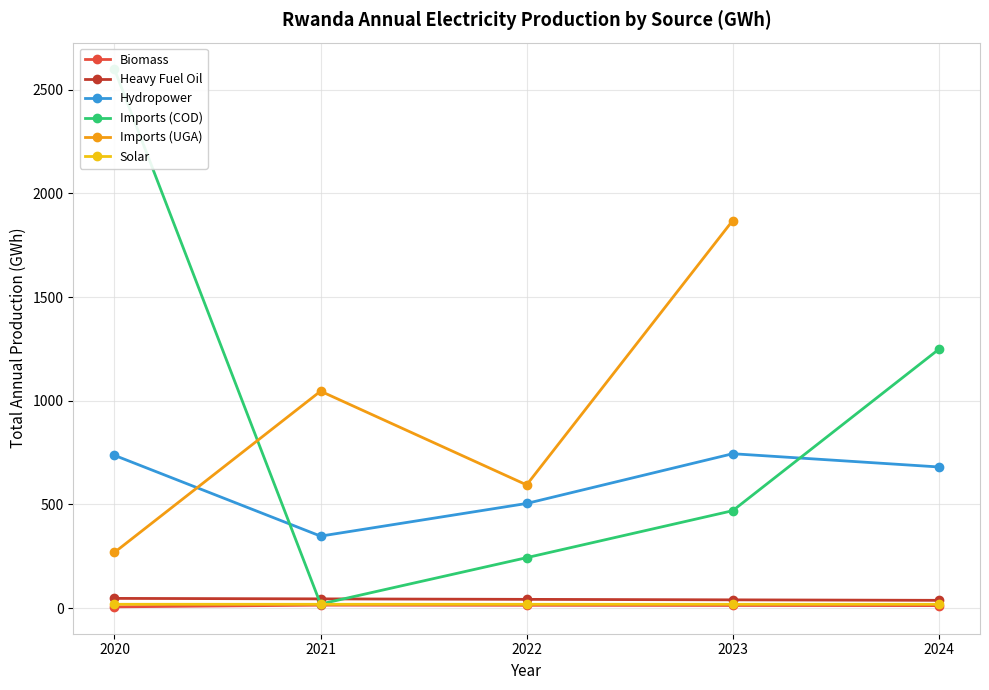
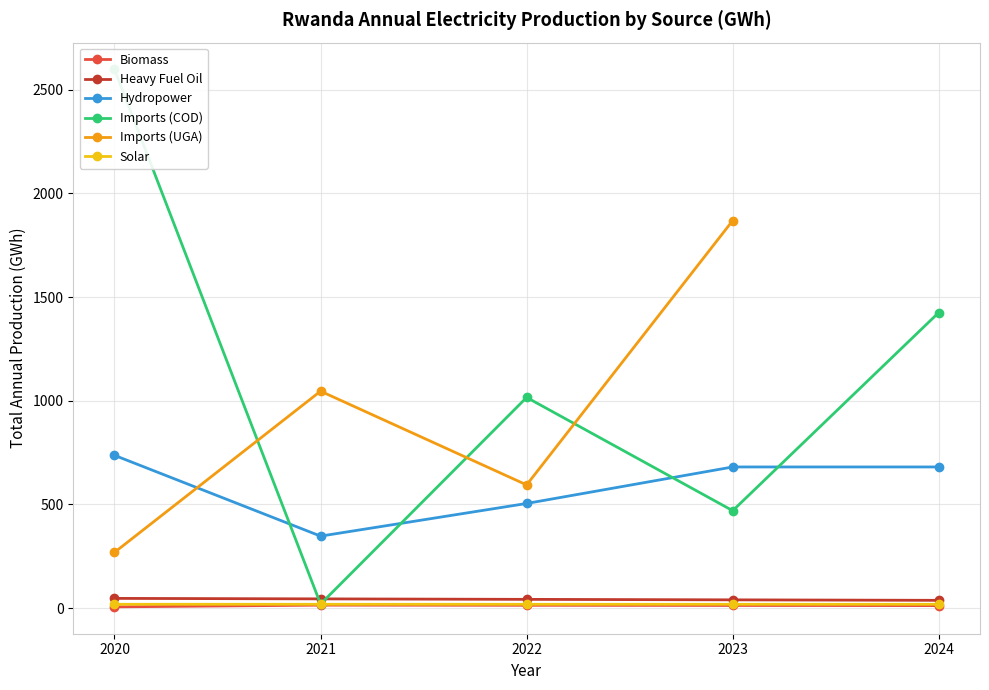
Imports (COD), 2022: 240 -> 1020
Hydropower, 2023: 740 -> 680
Imports (COD), 2024: 1250 -> 1430
